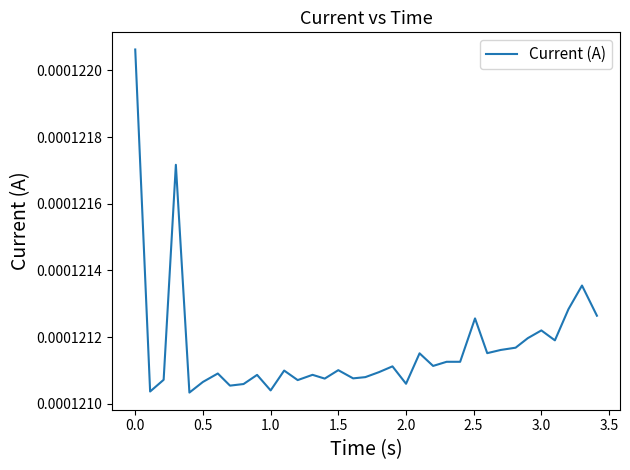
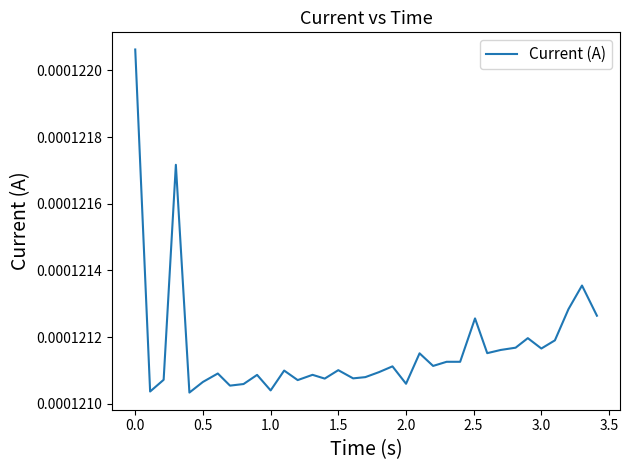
3.0: 0.00012122 -> 0.00012117
